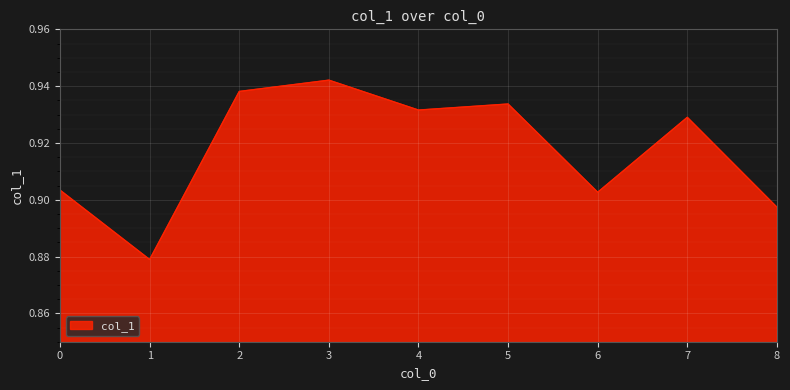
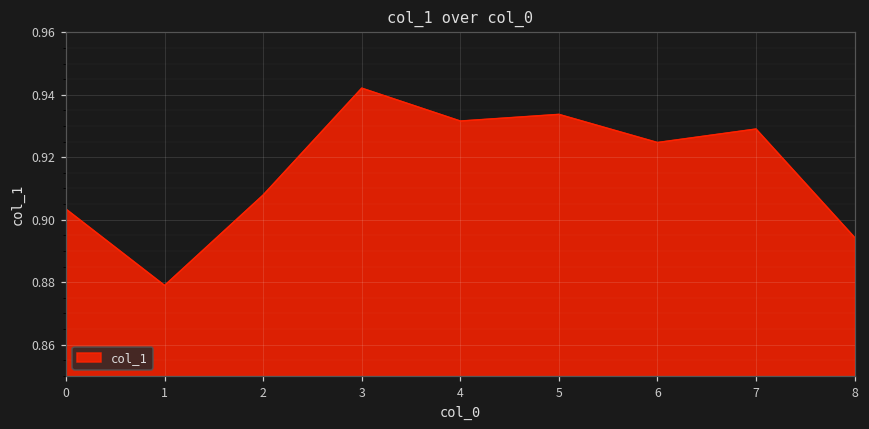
2: 0.938 -> 0.908
6: 0.903 -> 0.925
8: 0.897 -> 0.894
